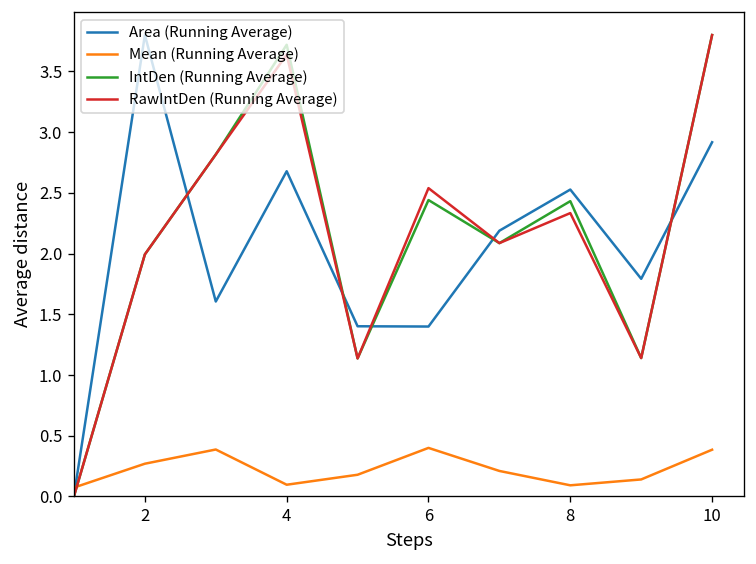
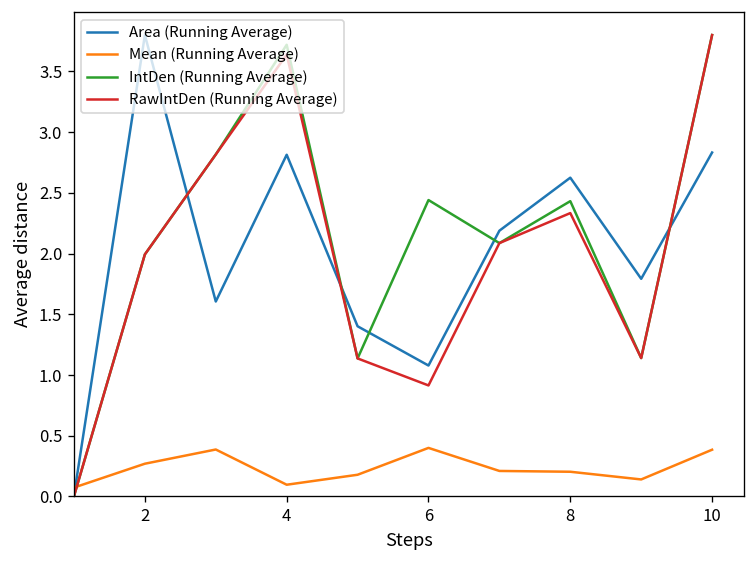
Area (Running Average), 4: 2.68 -> 2.81
Area (Running Average), 6: 1.40 -> 1.08
RawIntDen (Running Average), 6: 2.54 -> 0.91
Area (Running Average), 8: 2.53 -> 2.63
Mean (Running Average), 8: 0.09 -> 0.20
Area (Running Average), 10: 2.92 -> 2.83
